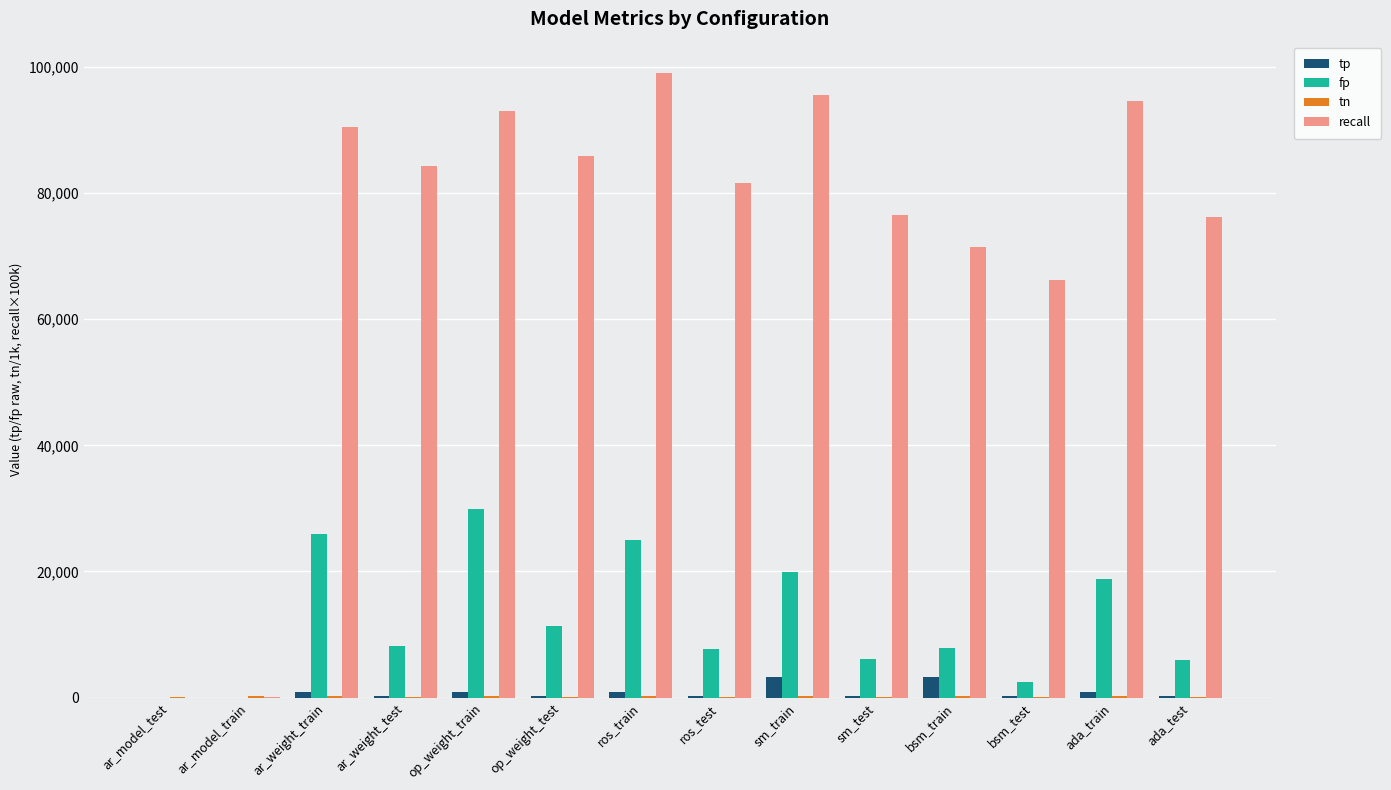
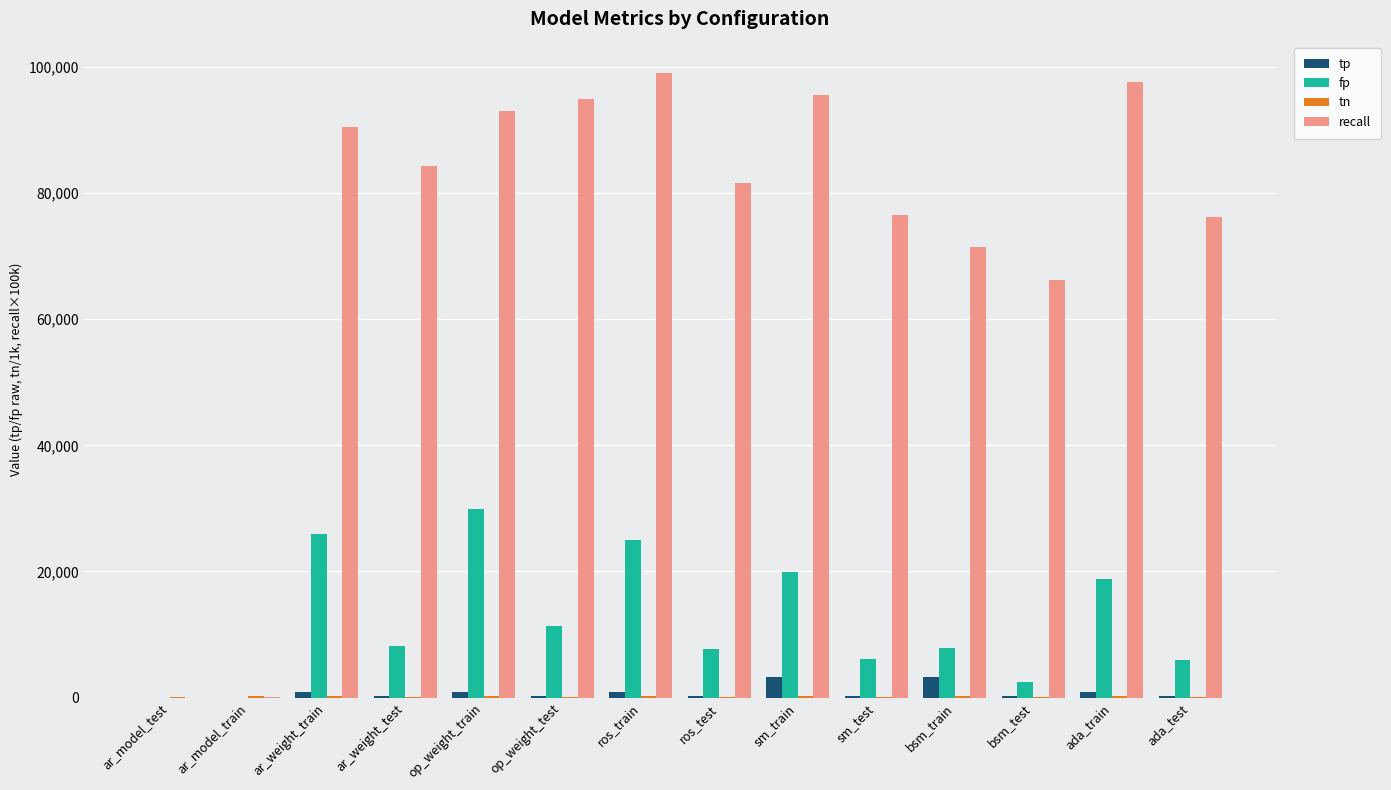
recall, op_weight_test: 86,000 -> 95,000
recall, ada_train: 95,000 -> 98,000
